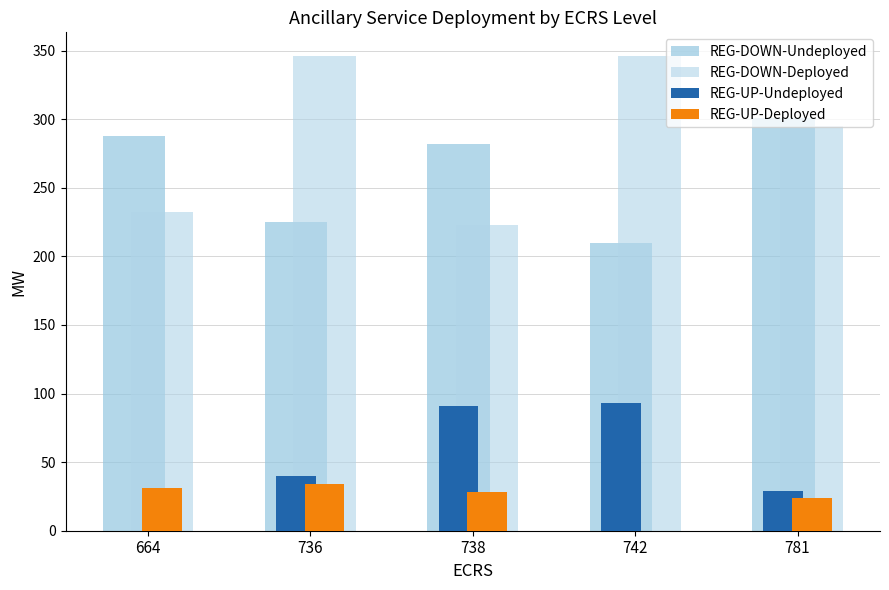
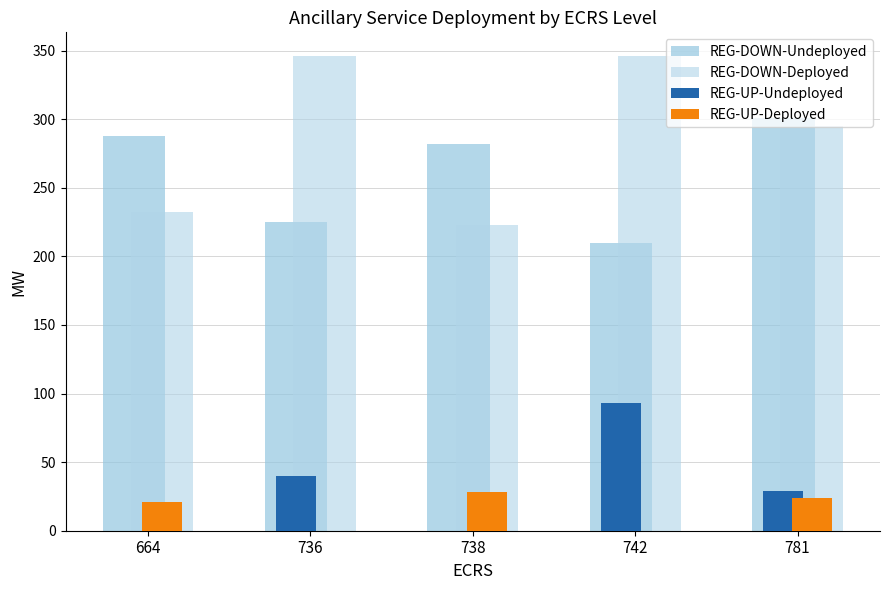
REG-UP-Deployed, 664: 31 -> 21
REG-UP-Deployed, 736: 34 -> 0
REG-UP-Undeployed, 738: 91 -> 0
